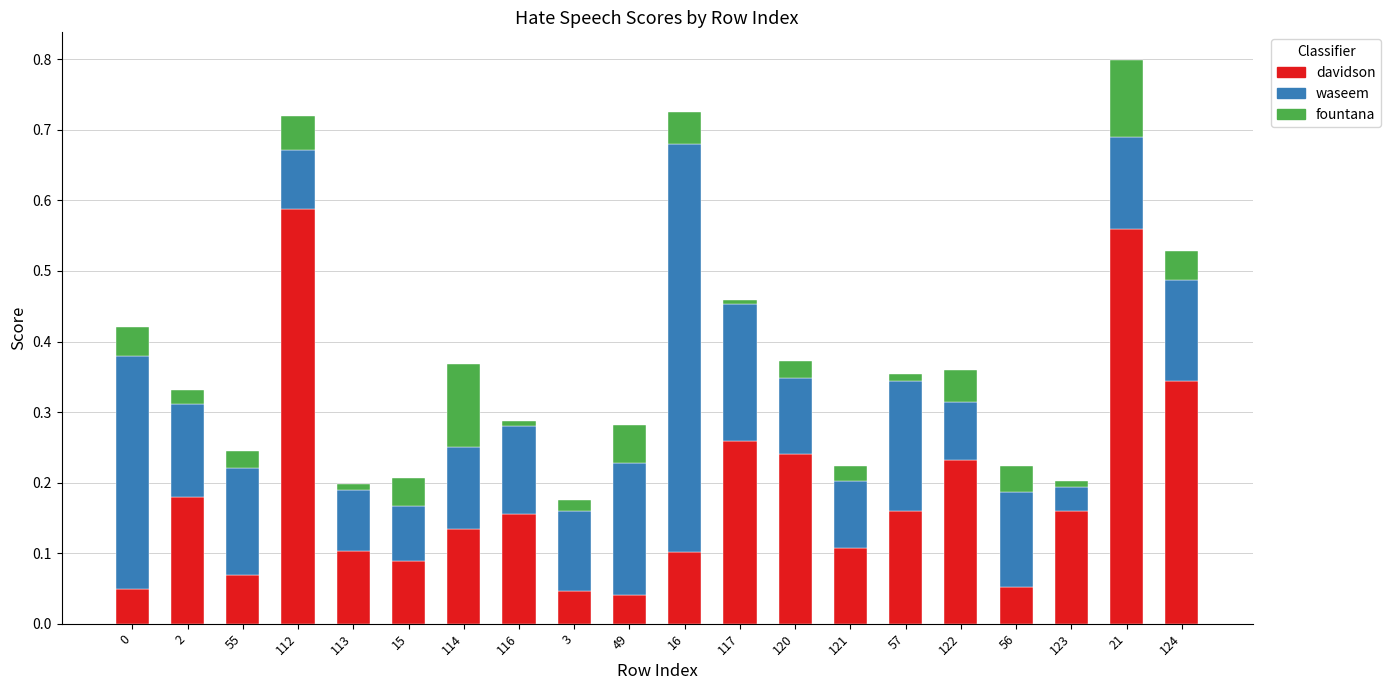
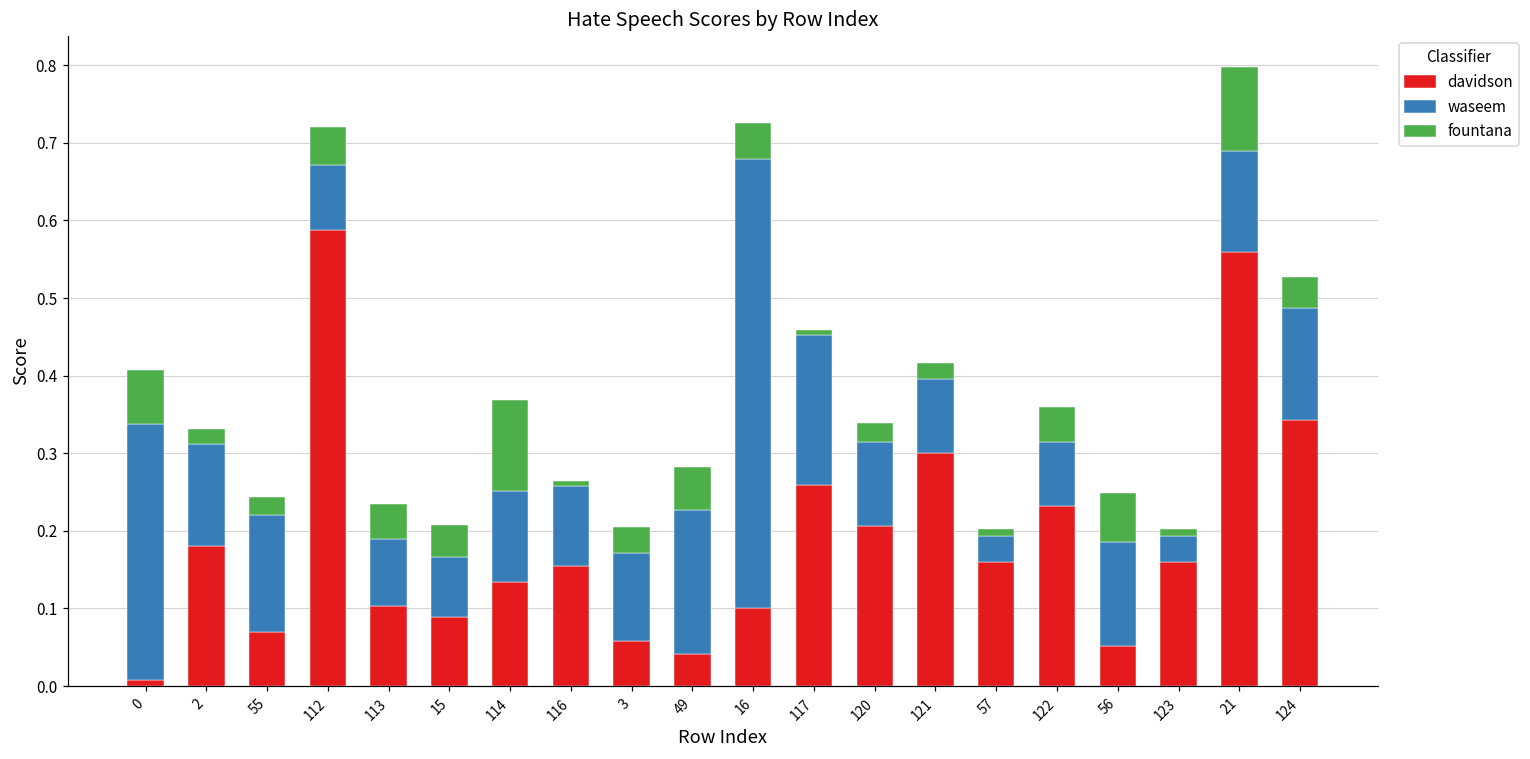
davidson, 0: 0.05 -> 0.01
fountana, 0: 0.04 -> 0.07
fountana, 113: 0.01 -> 0.04
waseem, 116: 0.13 -> 0.10
davidson, 3: 0.05 -> 0.06
fountana, 3: 0.02 -> 0.03
davidson, 120: 0.24 -> 0.21
davidson, 121: 0.11 -> 0.30
waseem, 57: 0.18 -> 0.03
fountana, 56: 0.04 -> 0.06
